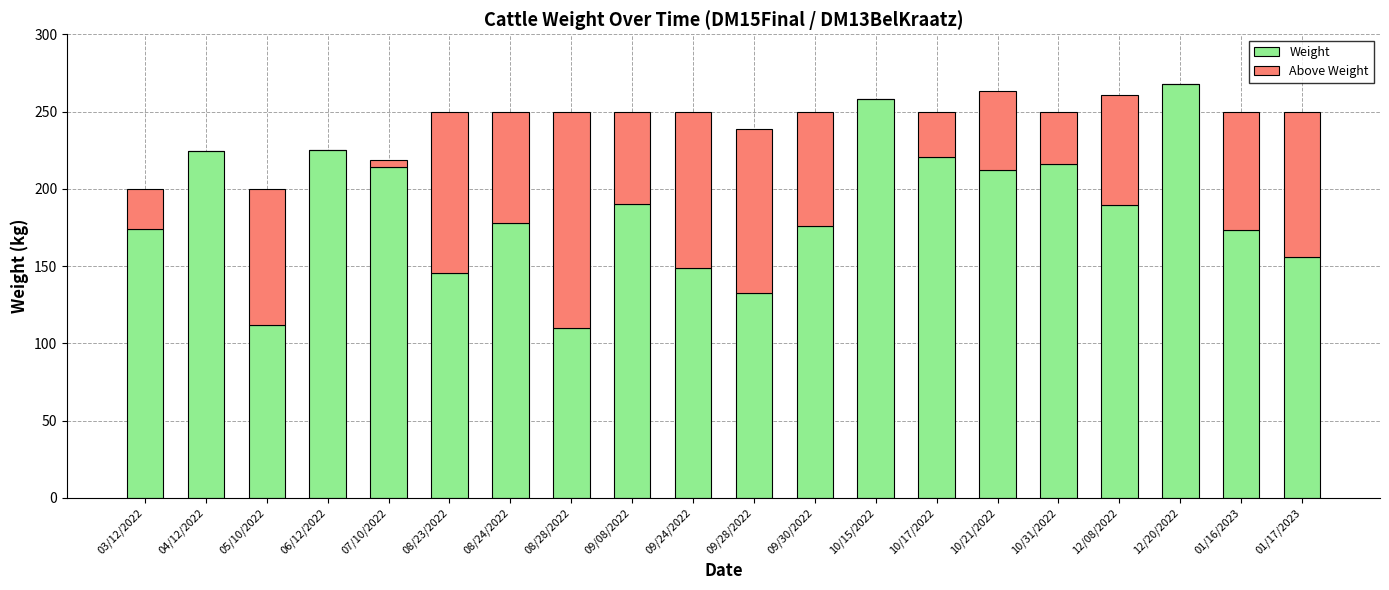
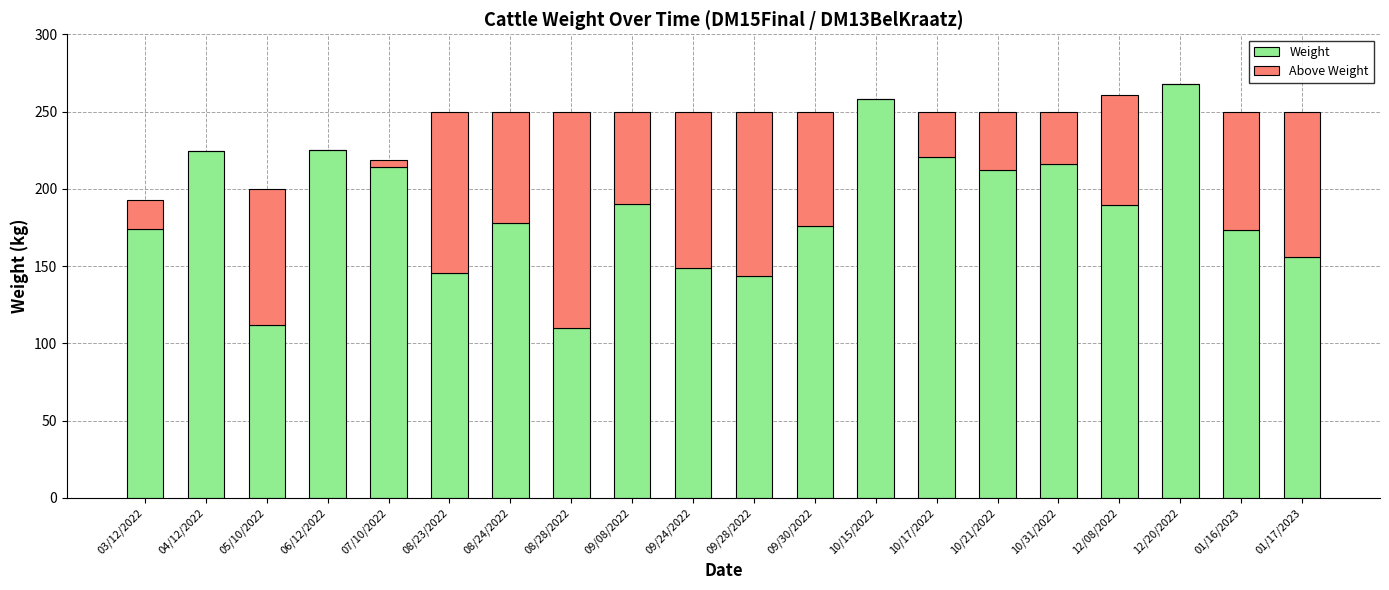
Above Weight, 03/12/2022: 26 -> 18
Weight, 09/28/2022: 133 -> 144
Above Weight, 10/21/2022: 51 -> 38
